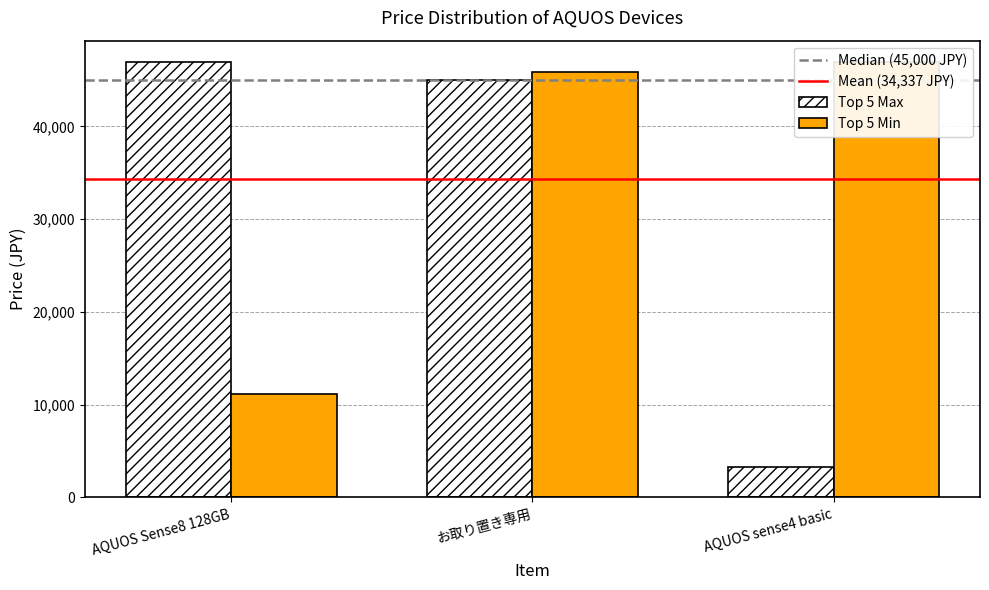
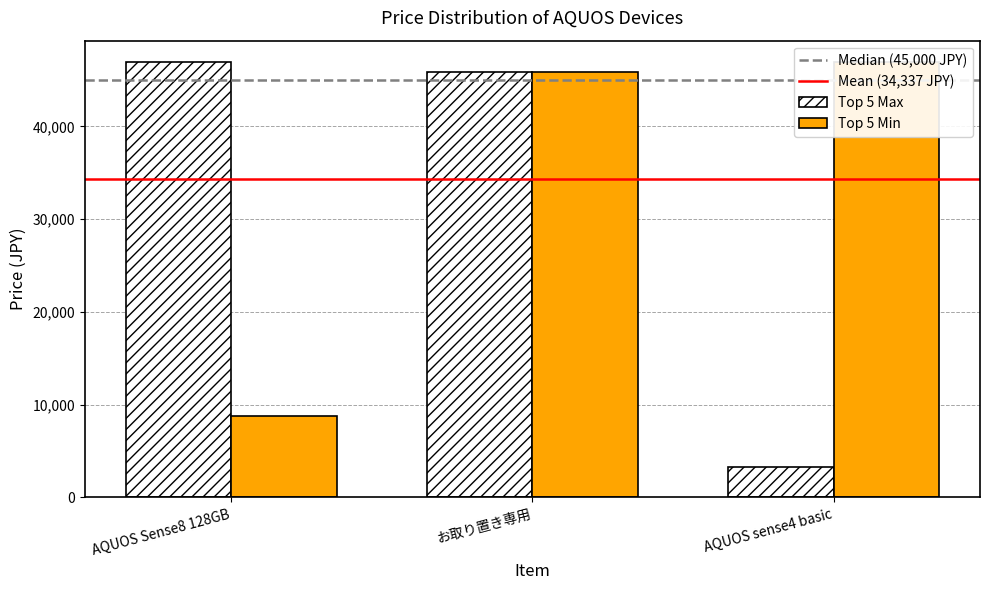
Top 5 Min, AQUOS Sense8 128GB: 11,000 -> 9,000
Top 5 Max, お取り置き専用: 45,000 -> 46,000
